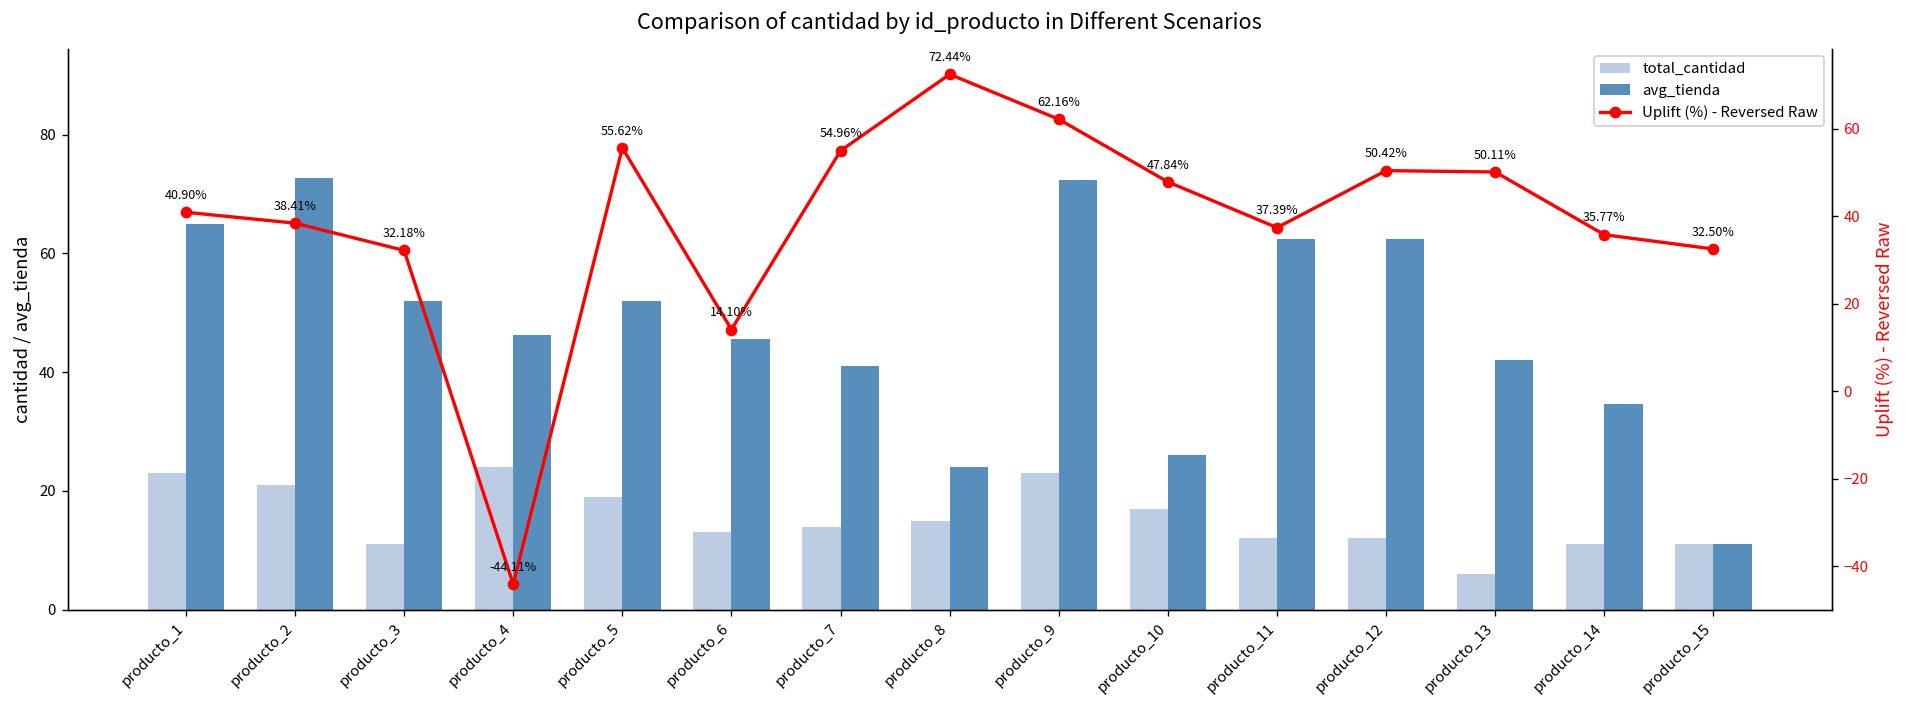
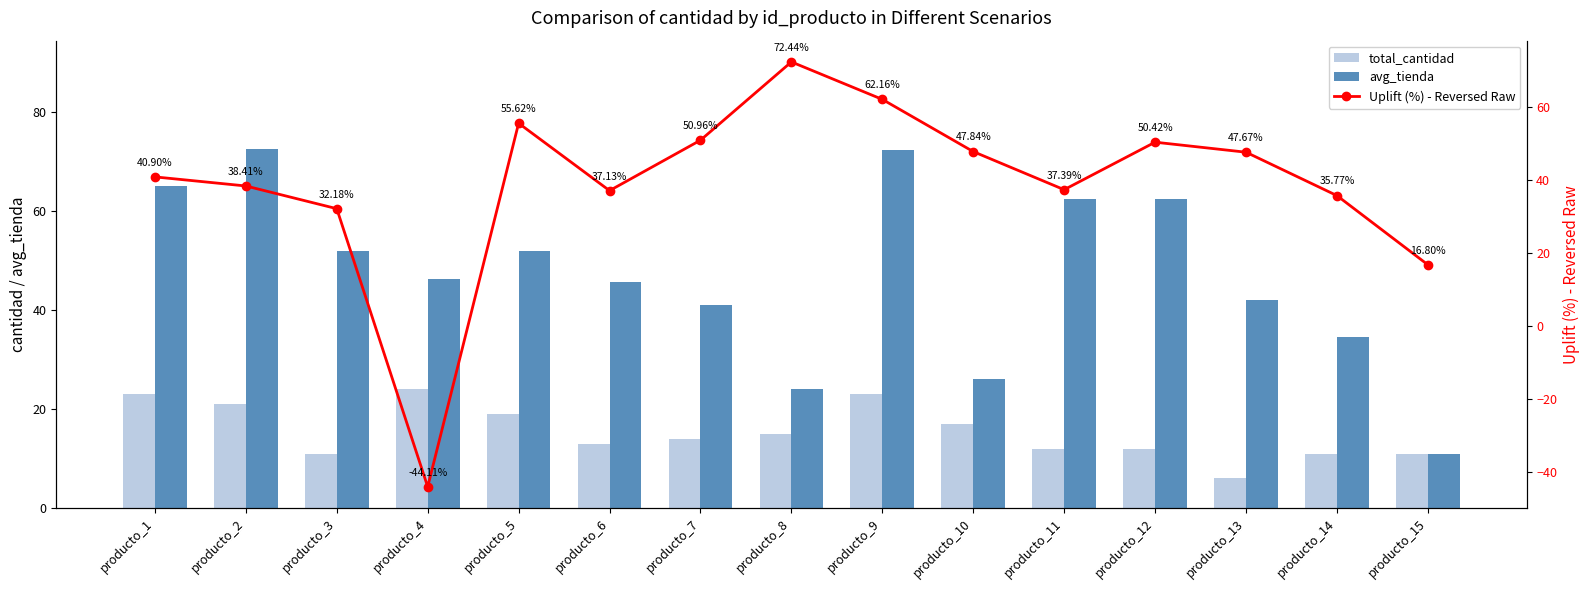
Uplift (%) - Reversed Raw, producto_6: 14.10% -> 37.13%
Uplift (%) - Reversed Raw, producto_7: 54.96% -> 50.96%
Uplift (%) - Reversed Raw, producto_13: 50.11% -> 47.67%
Uplift (%) - Reversed Raw, producto_15: 32.50% -> 16.80%
